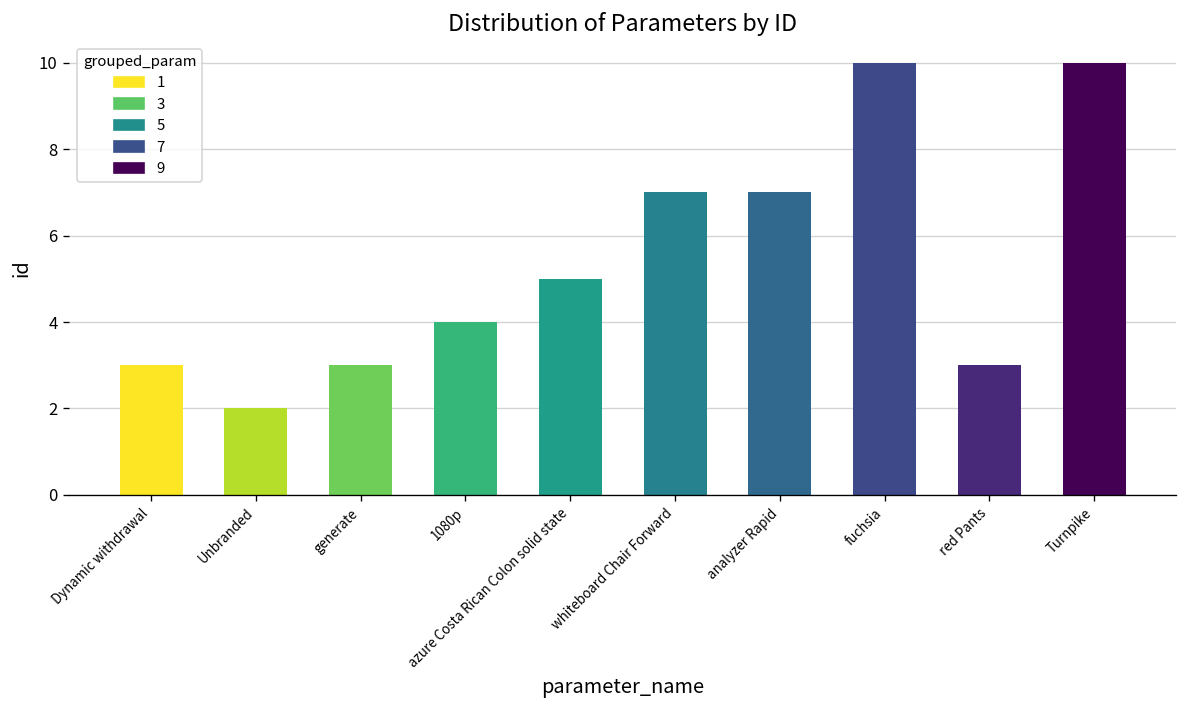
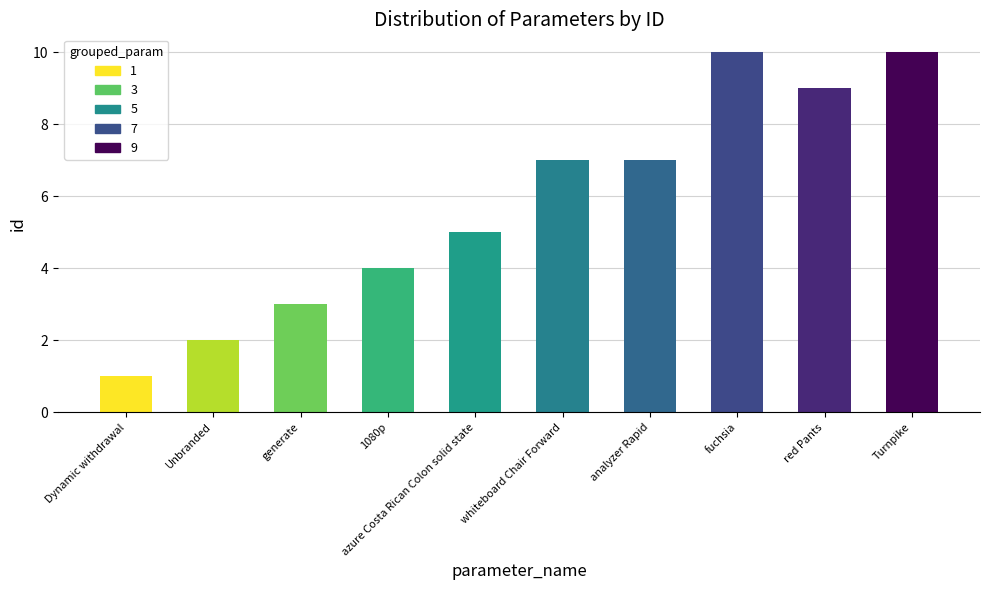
Dynamic withdrawal: 3 -> 1
red Pants: 3 -> 9
